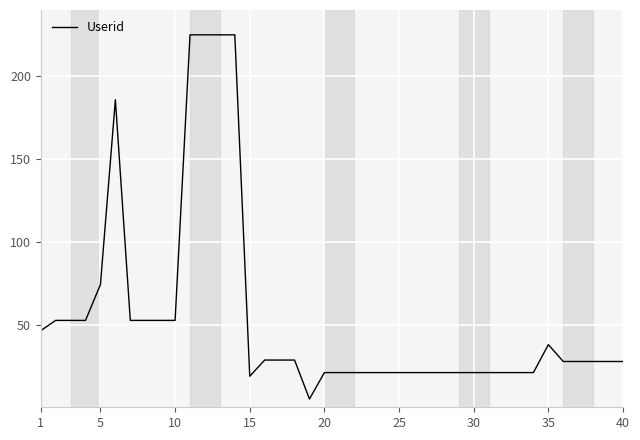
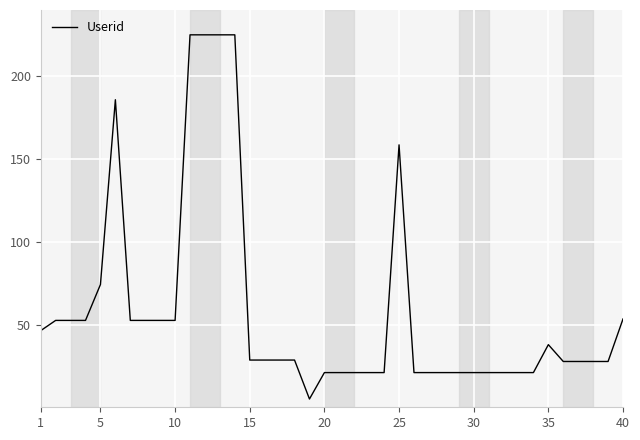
15: 19 -> 29
25: 21 -> 159
40: 28 -> 53
